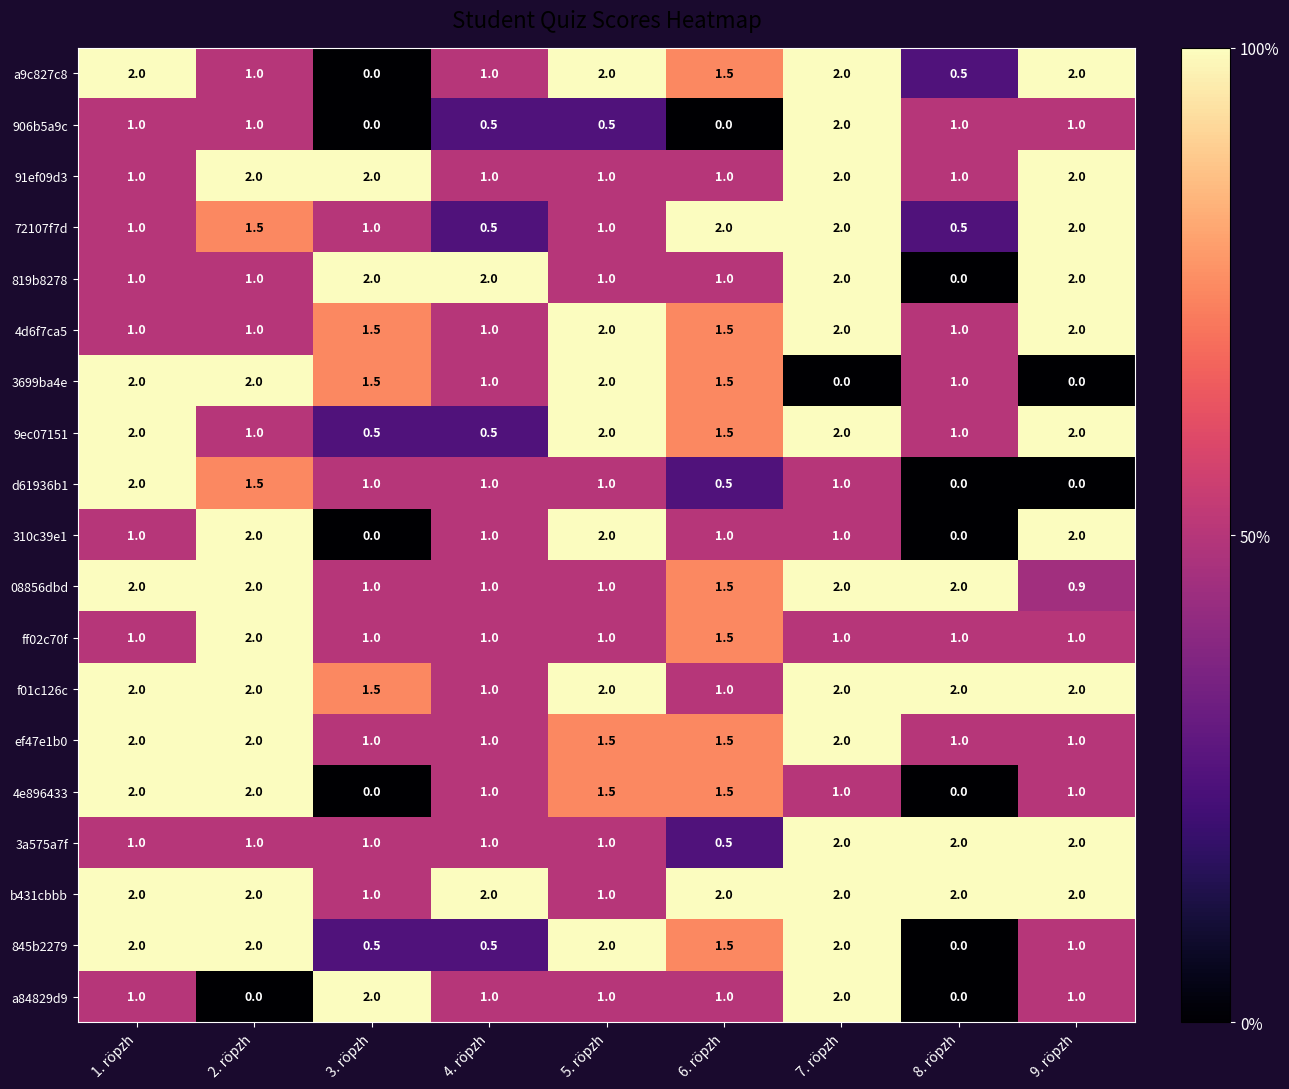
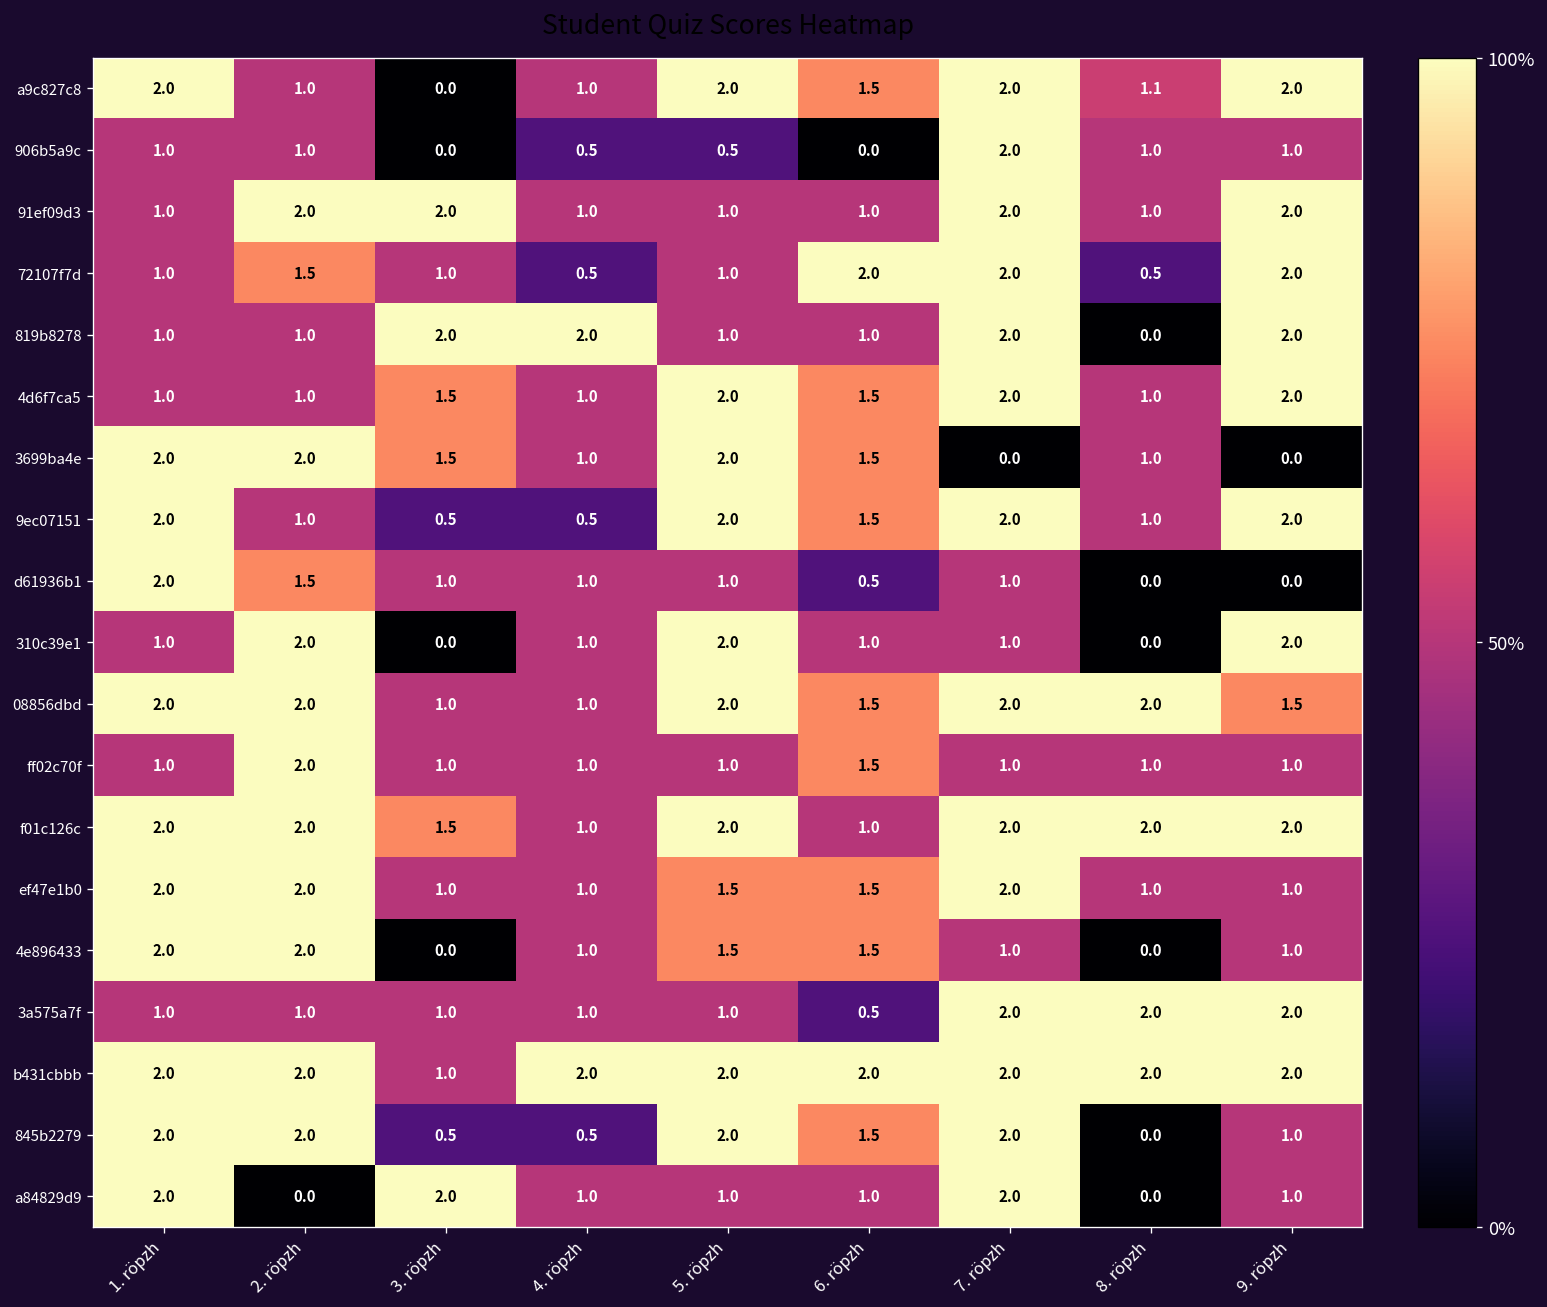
a9c827c8, 8. röpzh: 0.5 -> 1.1
08856dbd, 5. röpzh: 1.0 -> 2.0
08856dbd, 9. röpzh: 0.9 -> 1.5
b431cbbb, 5. röpzh: 1.0 -> 2.0
a84829d9, 1. röpzh: 1.0 -> 2.0
